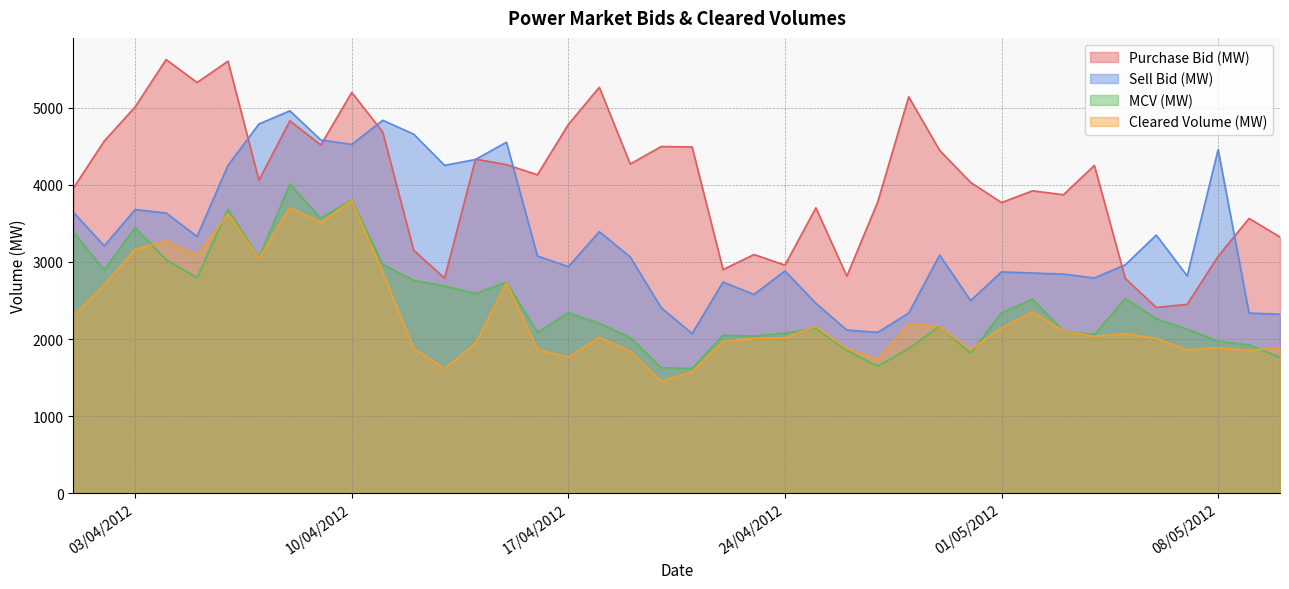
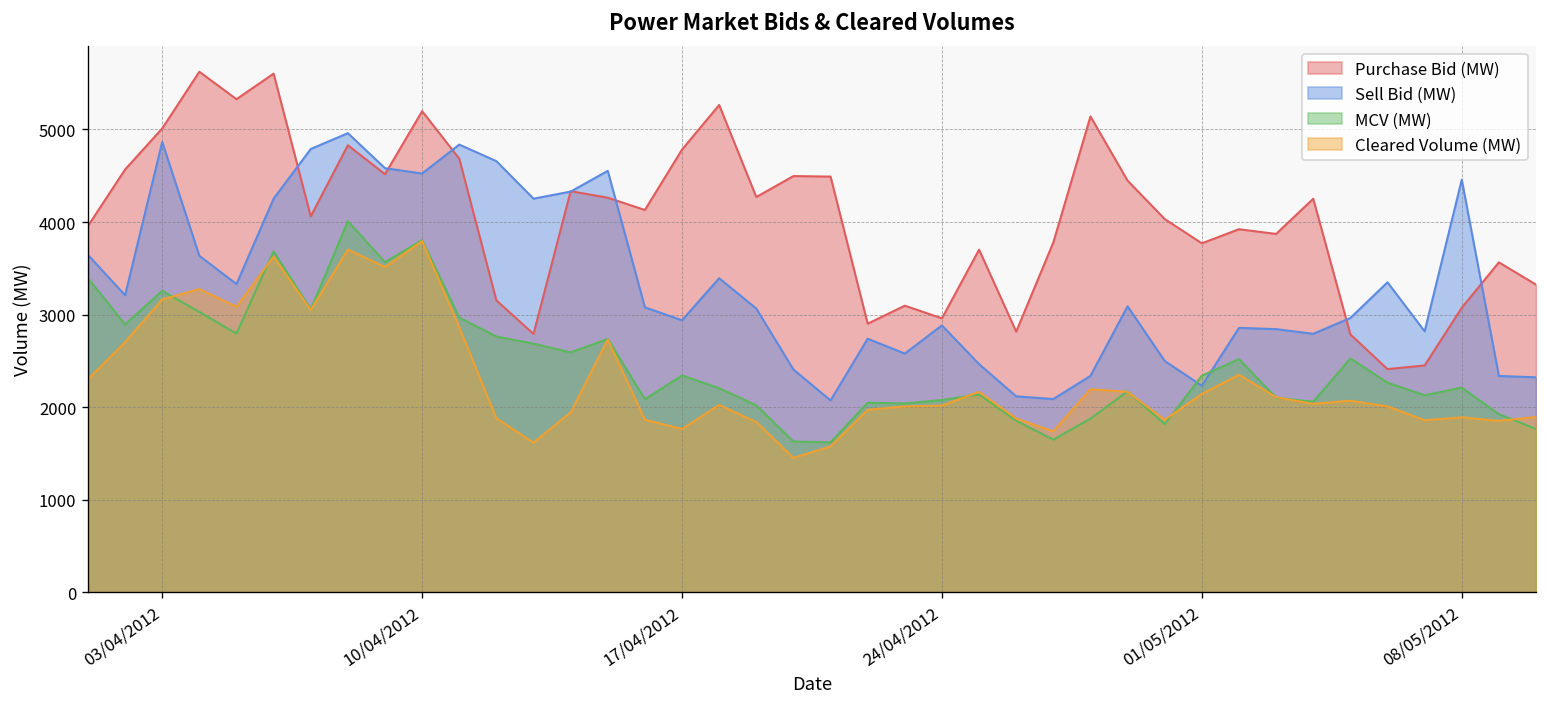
Sell Bid (MW), 03/04/2012: 3700 -> 4900
MCV (MW), 03/04/2012: 3400 -> 3300
Sell Bid (MW), 01/05/2012: 2900 -> 2200
MCV (MW), 08/05/2012: 2000 -> 2200
